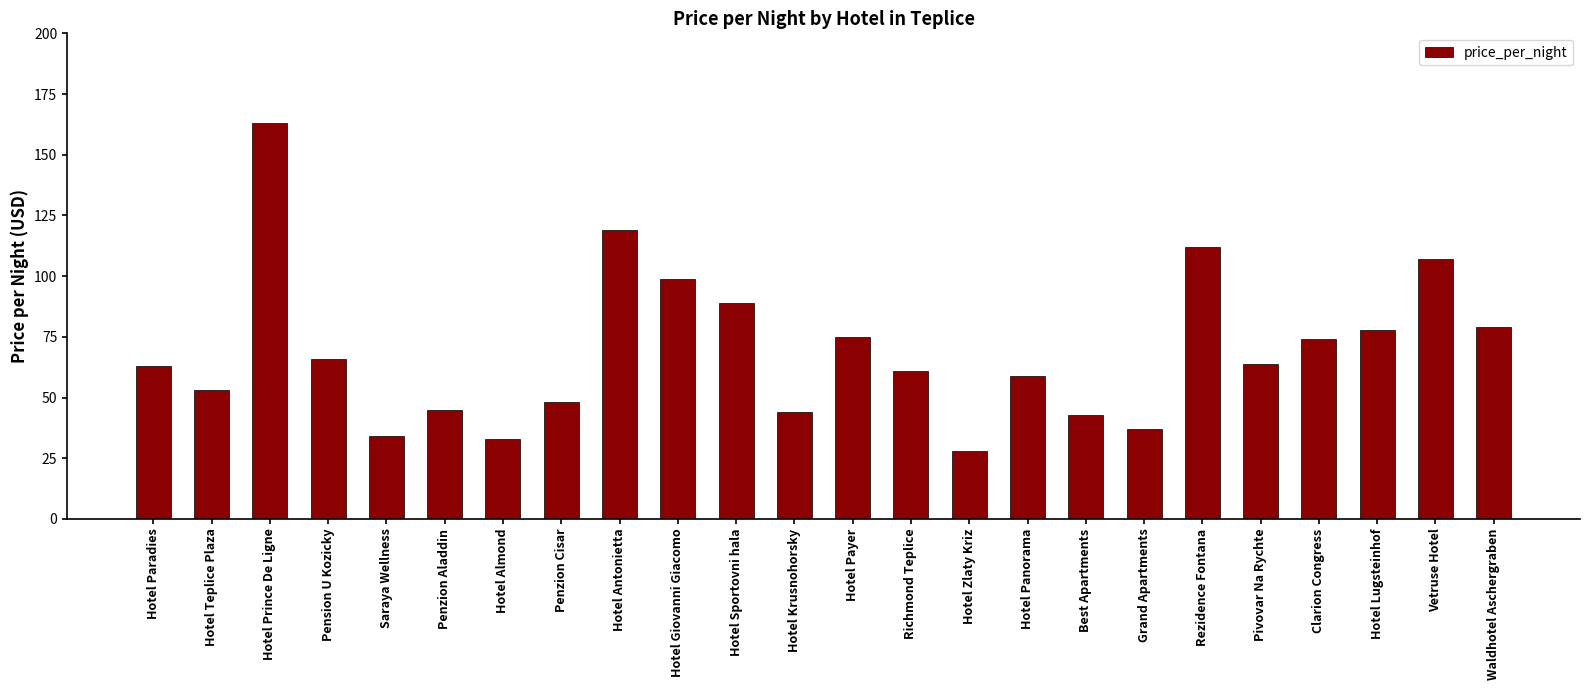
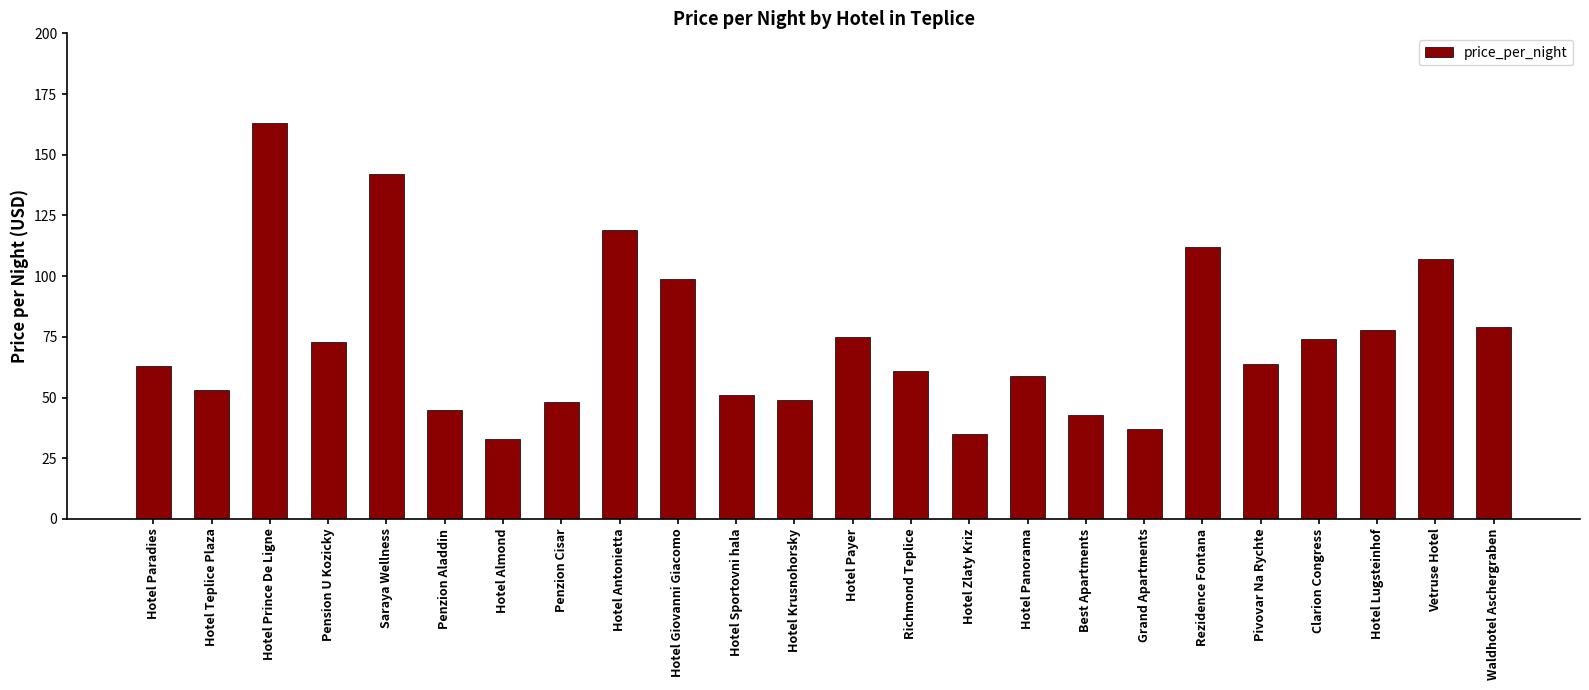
Pension U Kozicky: 66 -> 73
Saraya Wellness: 34 -> 142
Hotel Sportovni hala: 89 -> 51
Hotel Krusnohorsky: 44 -> 49
Hotel Zlaty Kriz: 28 -> 35
